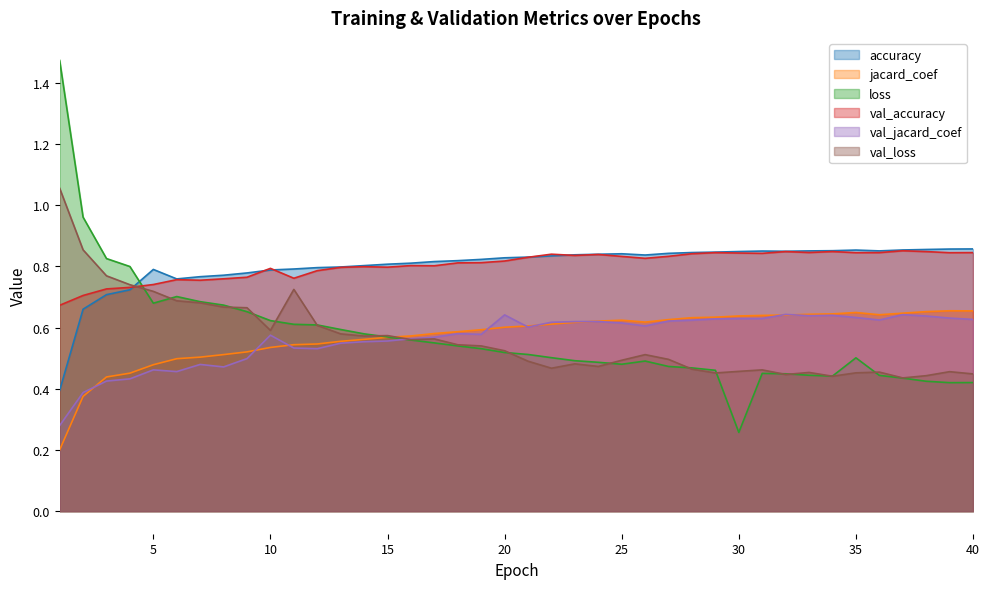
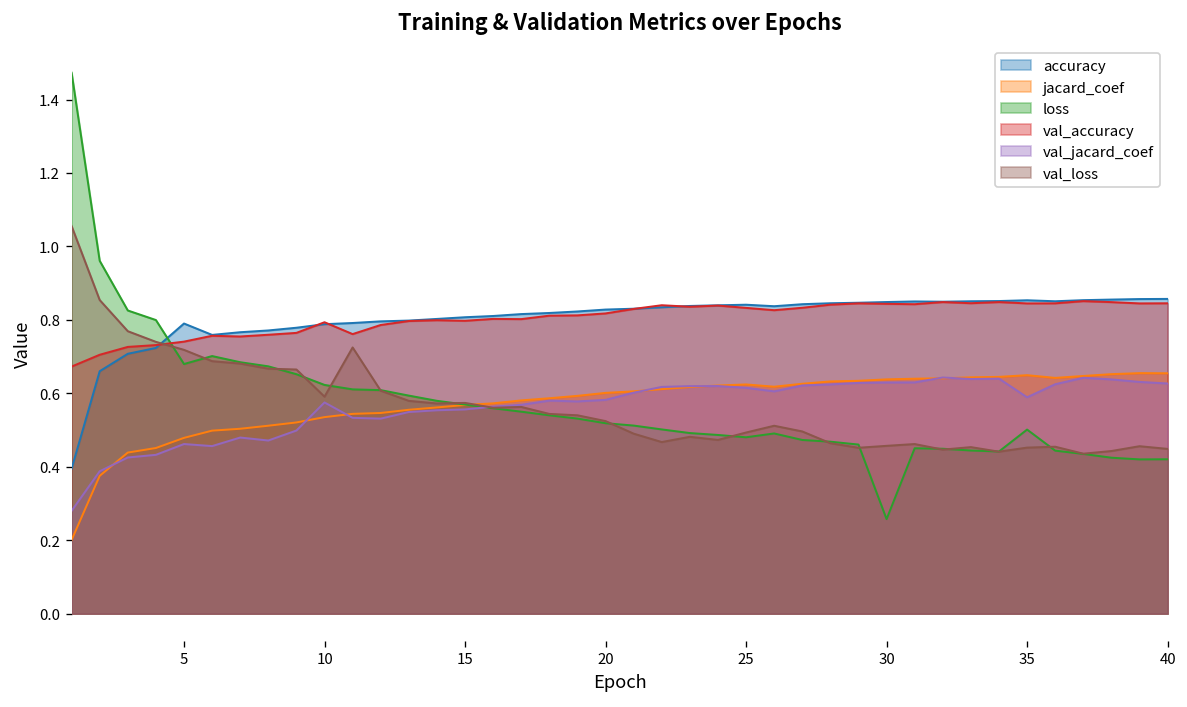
val_jacard_coef, 20: 0.64 -> 0.58
val_jacard_coef, 35: 0.63 -> 0.59
